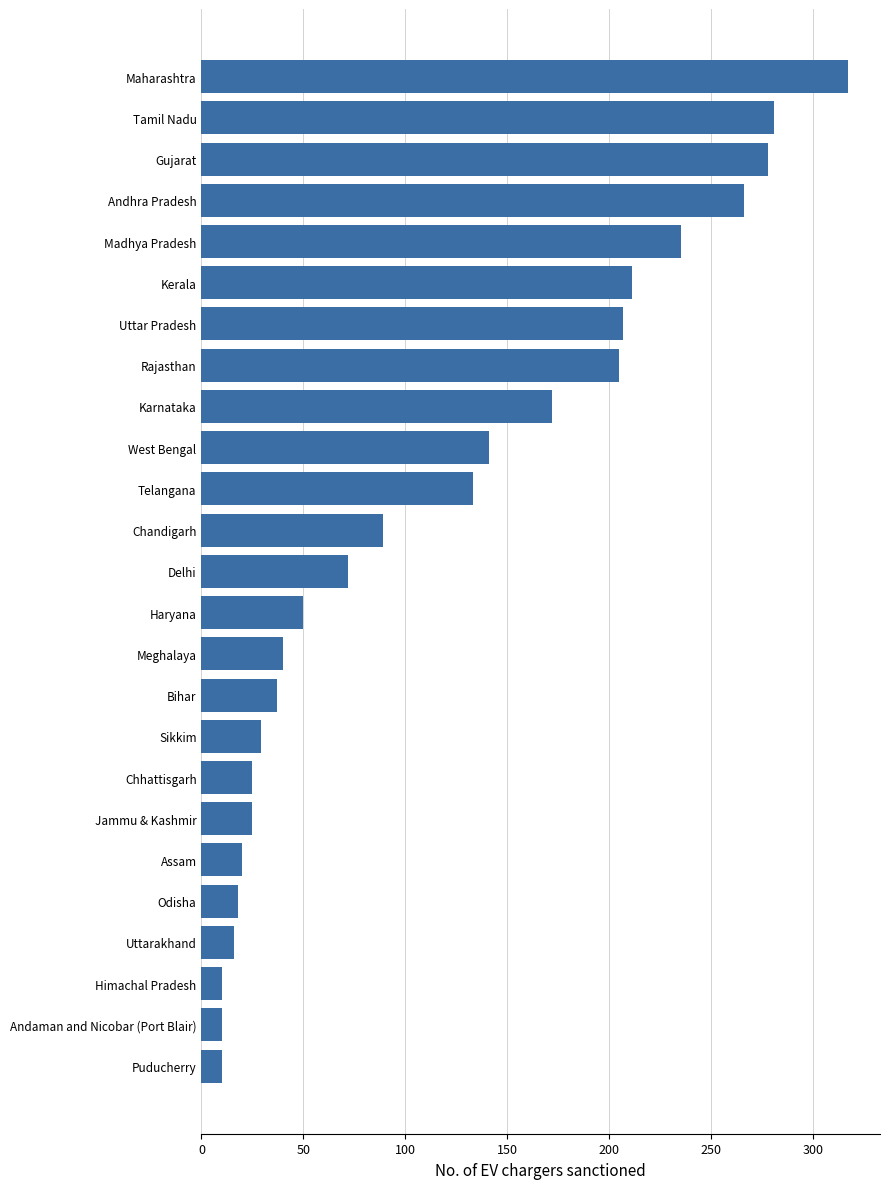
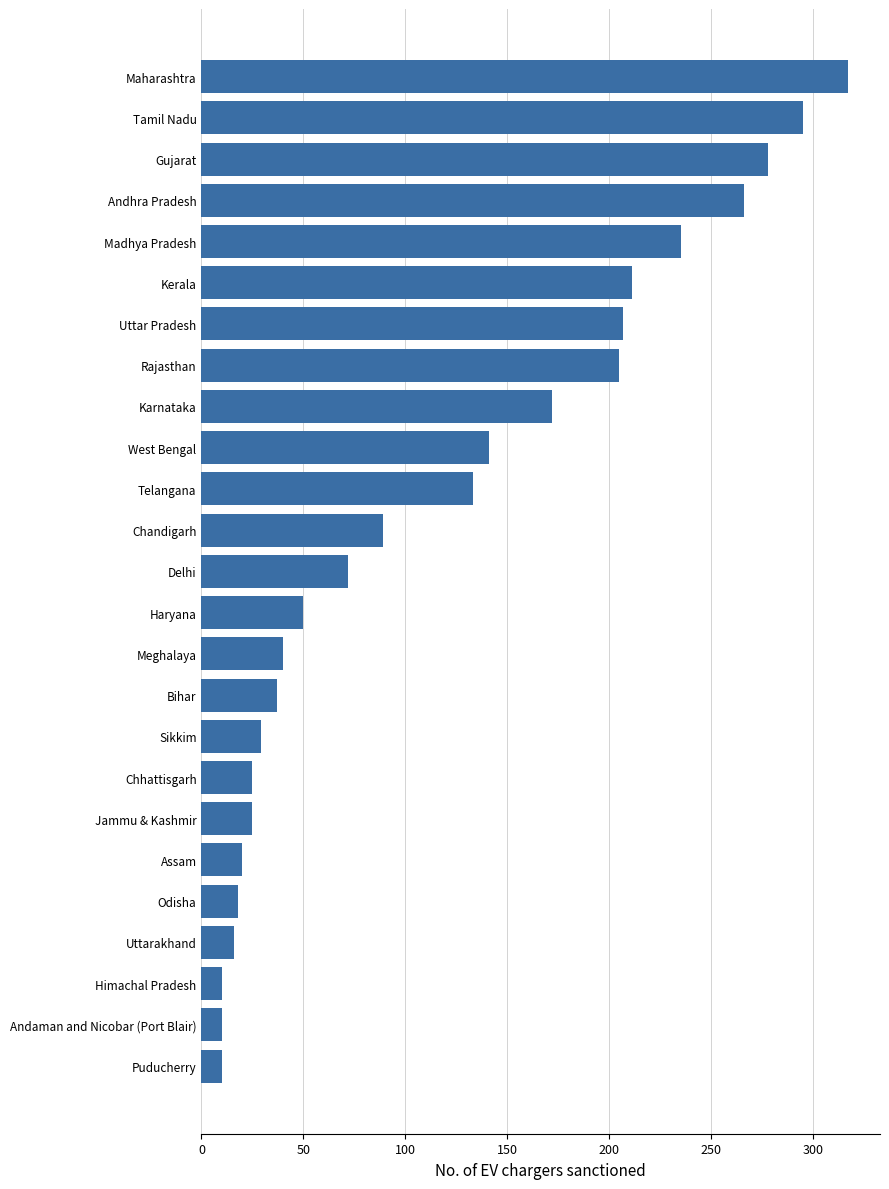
Tamil Nadu: 281 -> 295
